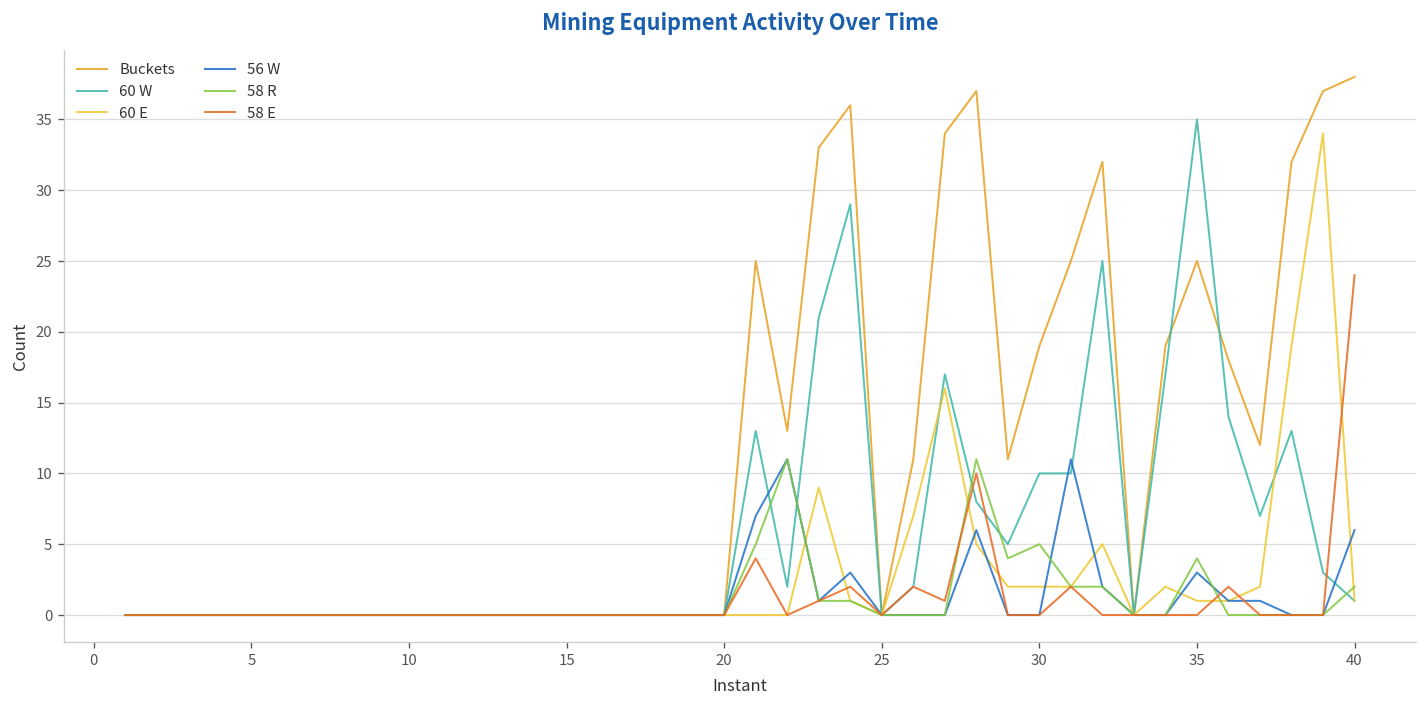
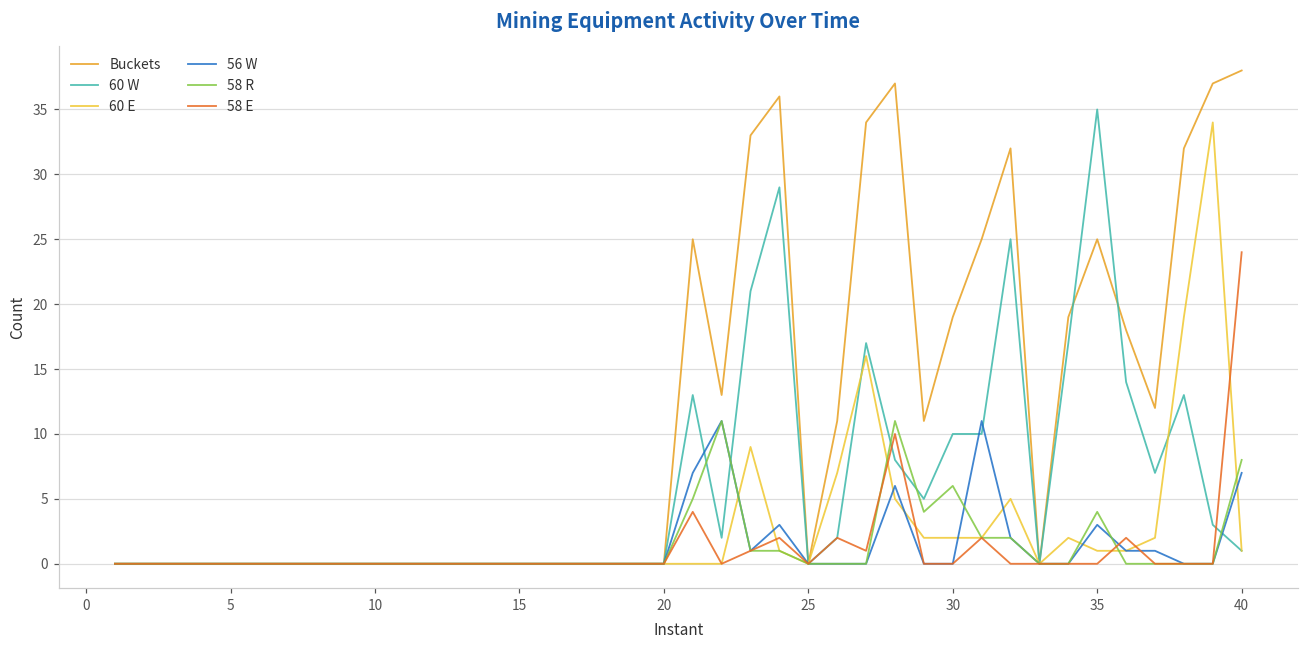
58 R, 30: 5 -> 6
56 W, 40: 6 -> 7
58 R, 40: 2 -> 8
